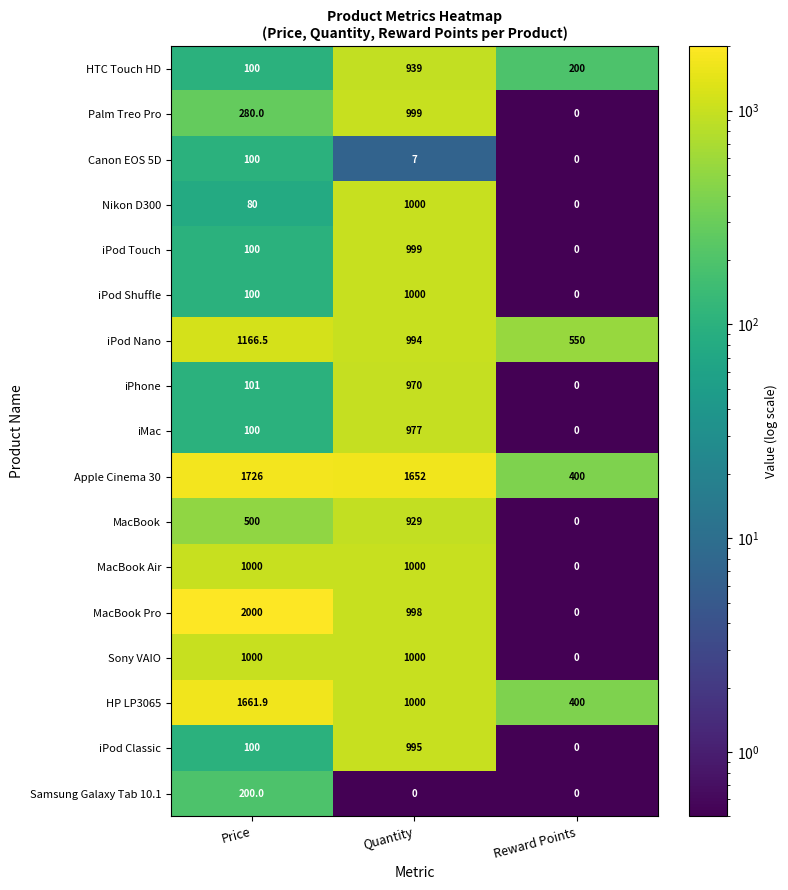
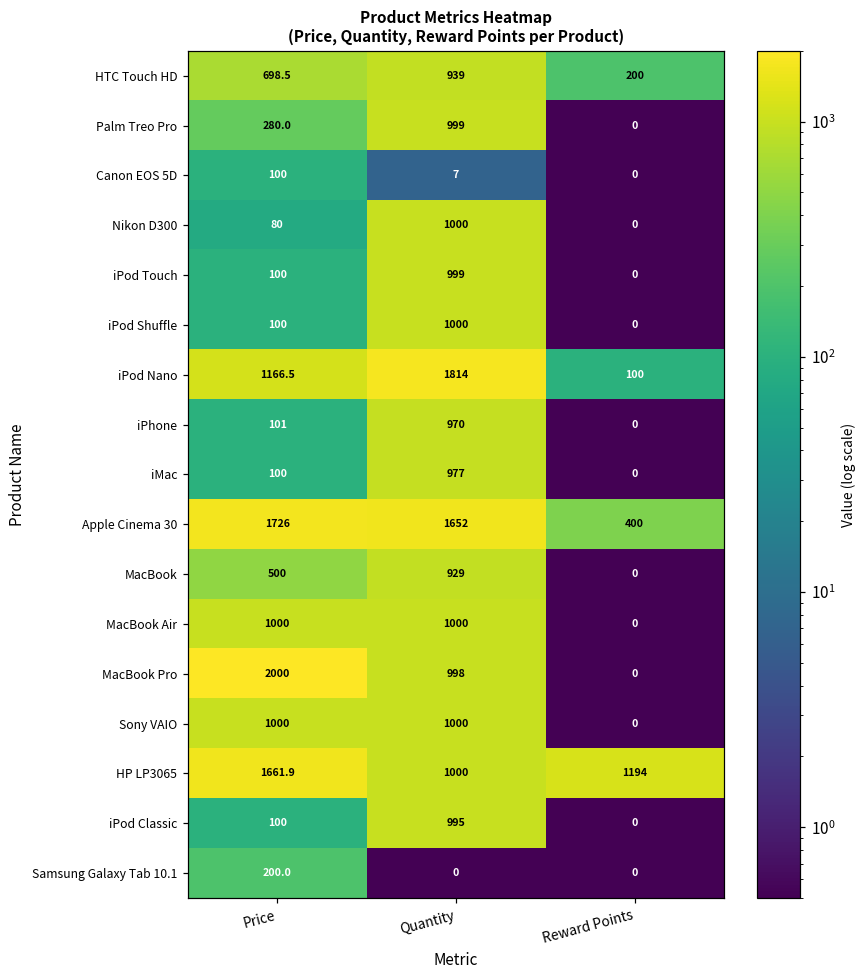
HTC Touch HD, Price: 100 -> 698.5
iPod Nano, Quantity: 994 -> 1814
iPod Nano, Reward Points: 550 -> 100
HP LP3065, Reward Points: 400 -> 1194
